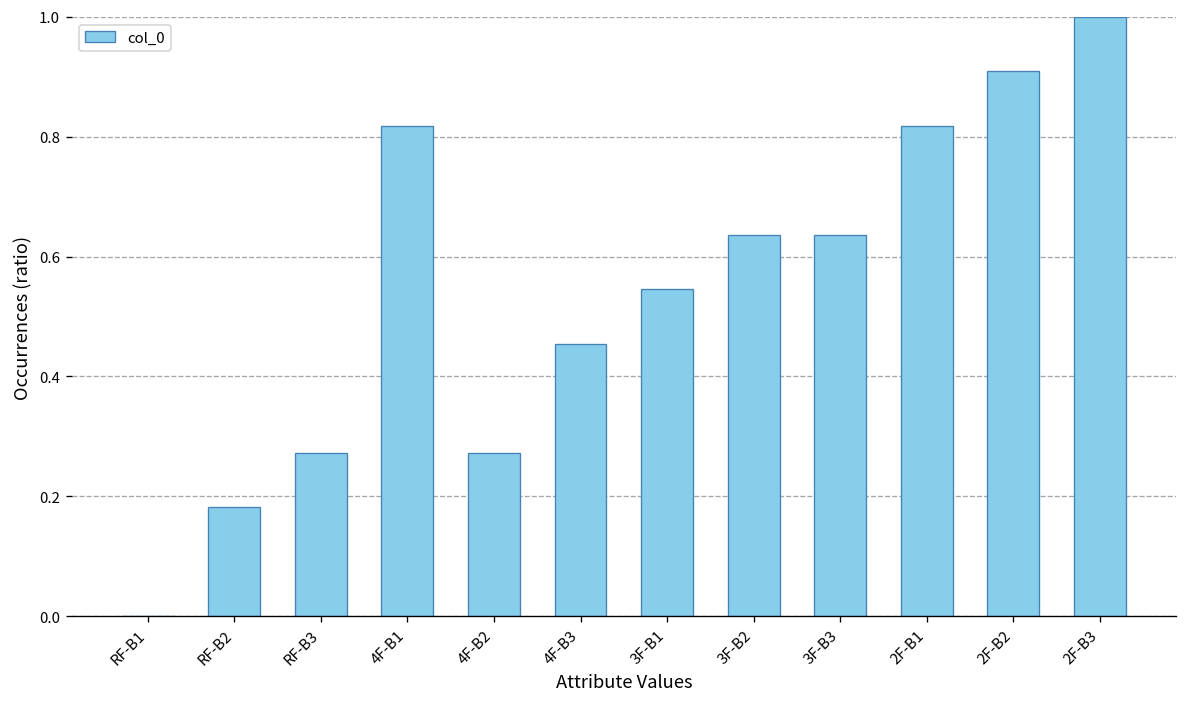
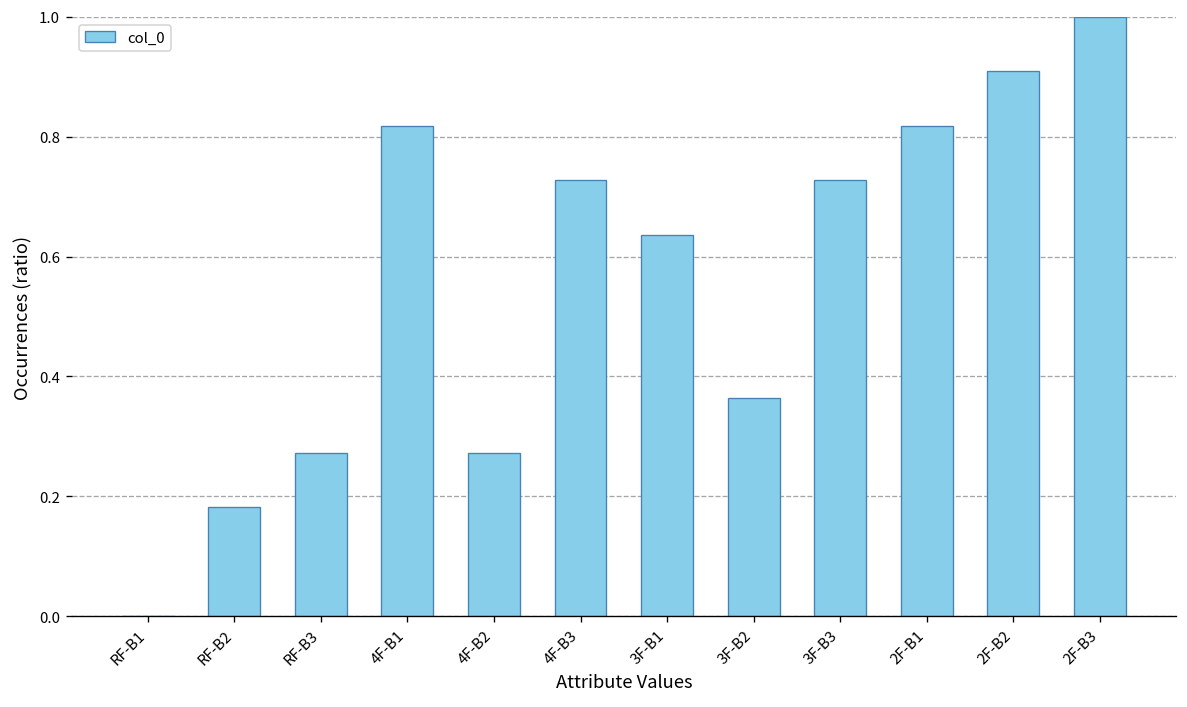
4F-B3: 0.45 -> 0.73
3F-B1: 0.55 -> 0.64
3F-B2: 0.64 -> 0.36
3F-B3: 0.64 -> 0.73
